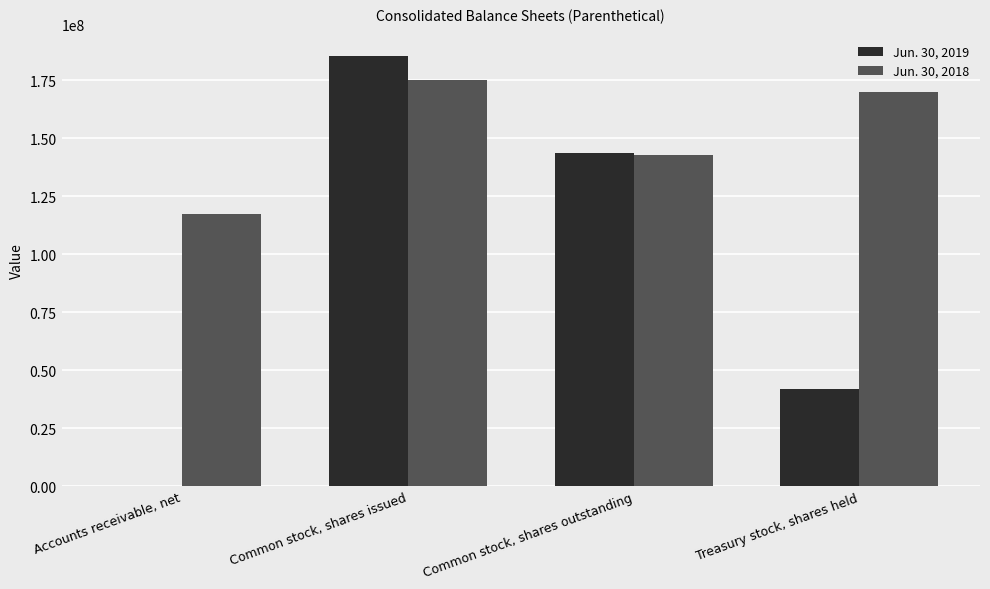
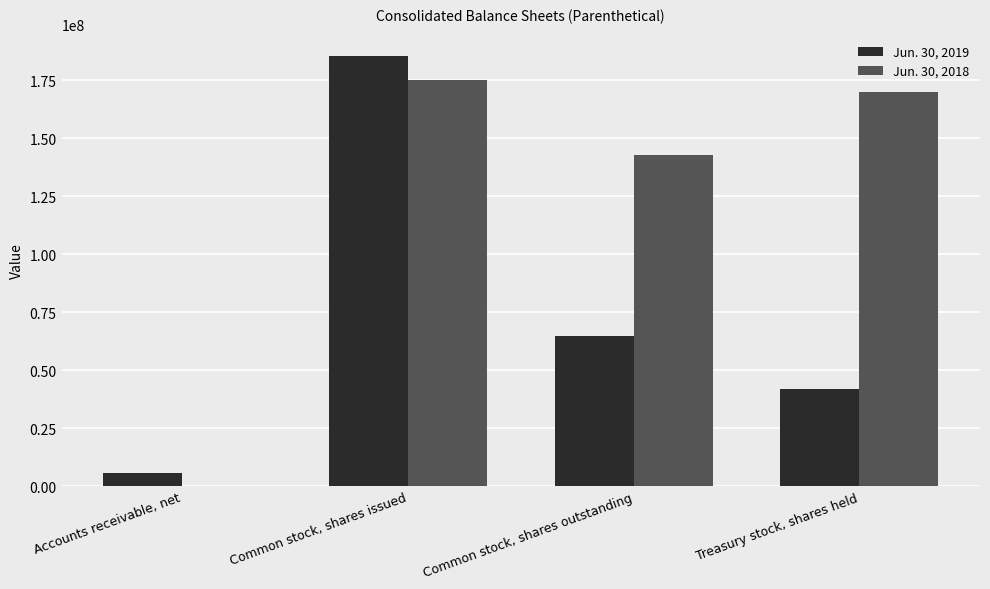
Jun. 30, 2019, Accounts receivable, net: 0 -> 6000000
Jun. 30, 2018, Accounts receivable, net: 117000000 -> 0
Jun. 30, 2019, Common stock, shares outstanding: 144000000 -> 65000000
